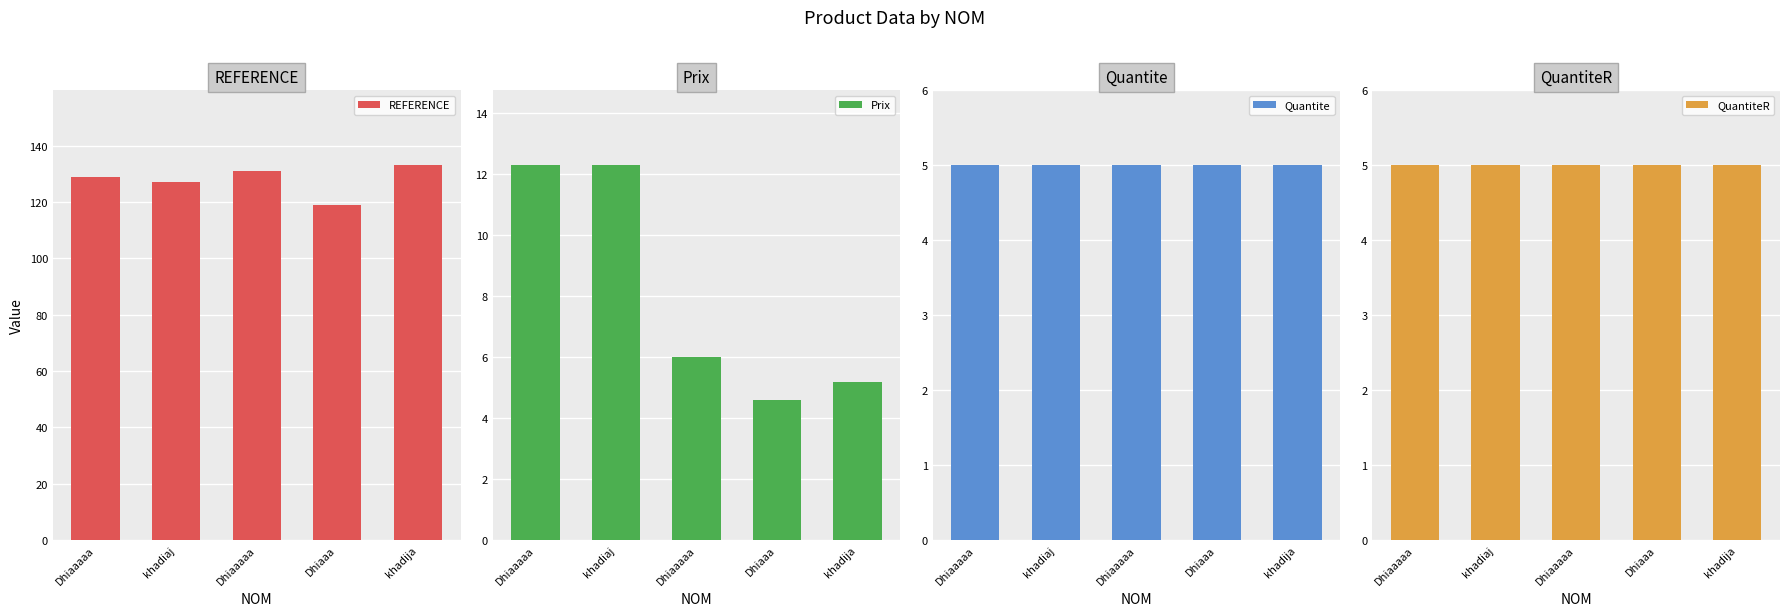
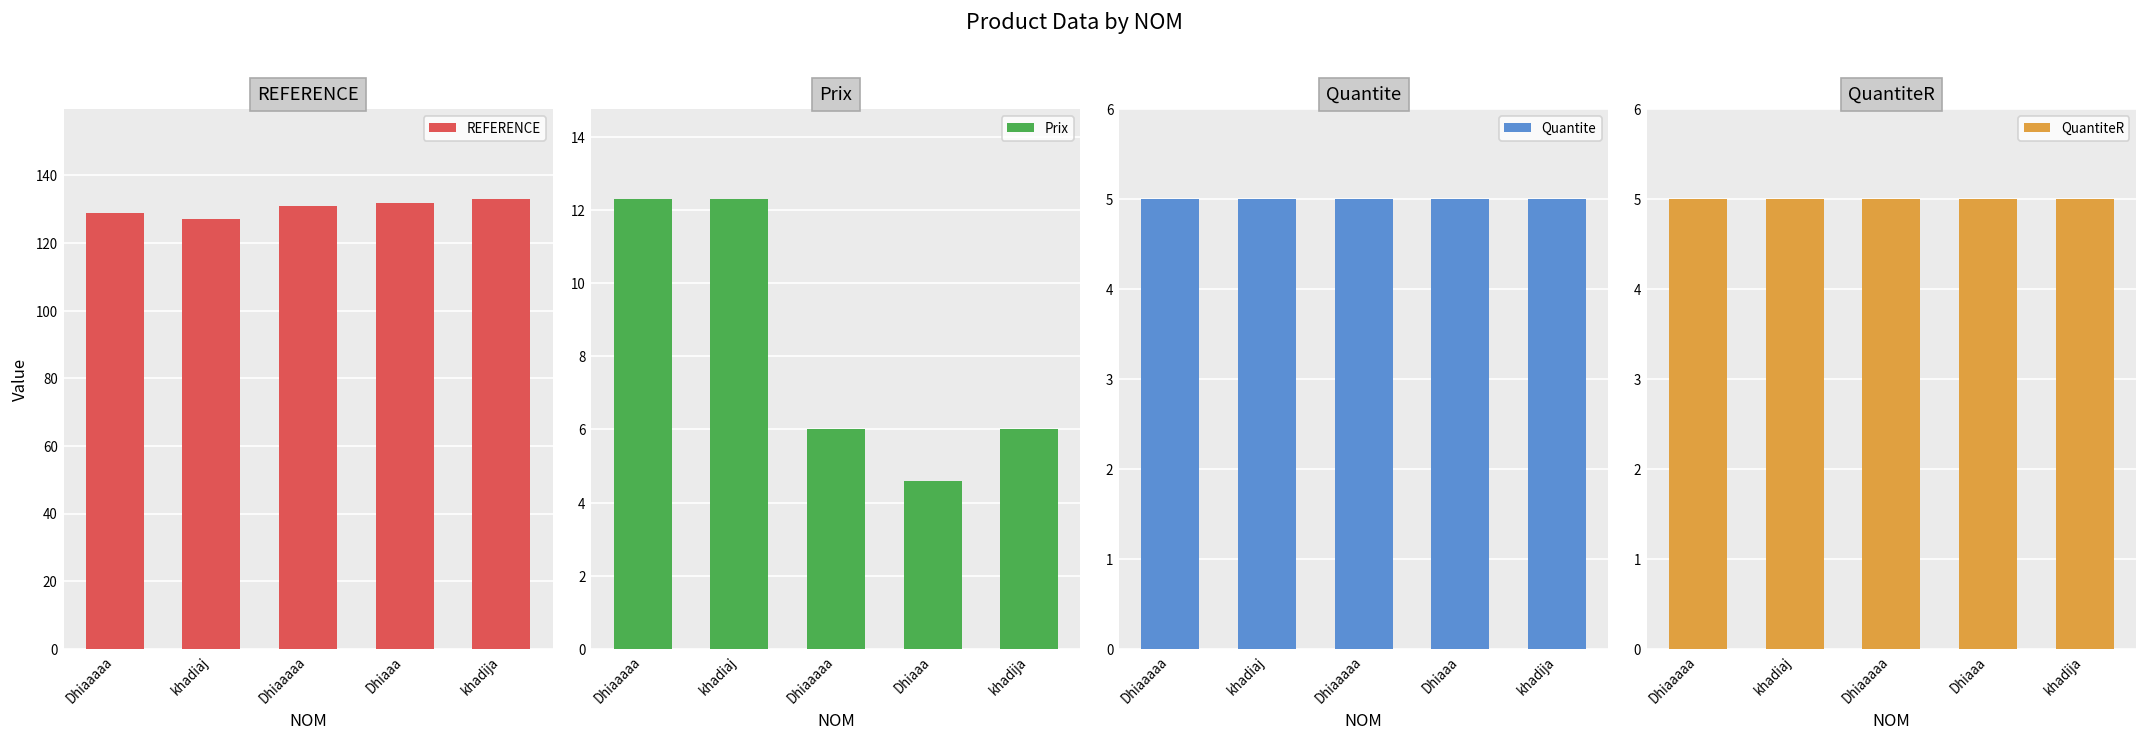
REFERENCE, Dhiaaa: 119 -> 132
Prix, khadija: 5.2 -> 6.0
